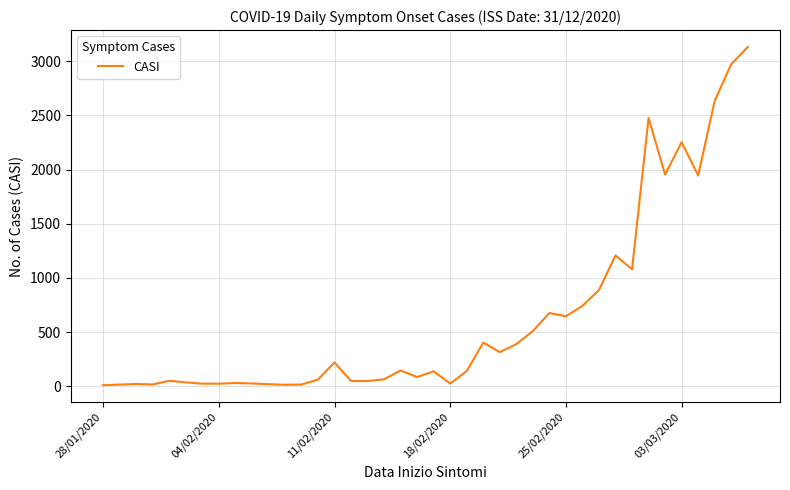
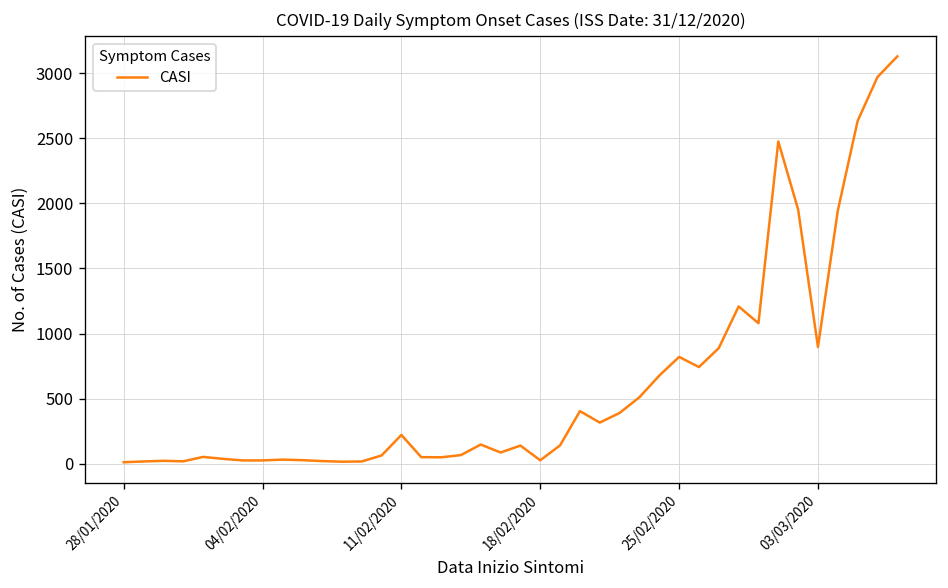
25/02/2020: 650 -> 820
03/03/2020: 2250 -> 900
